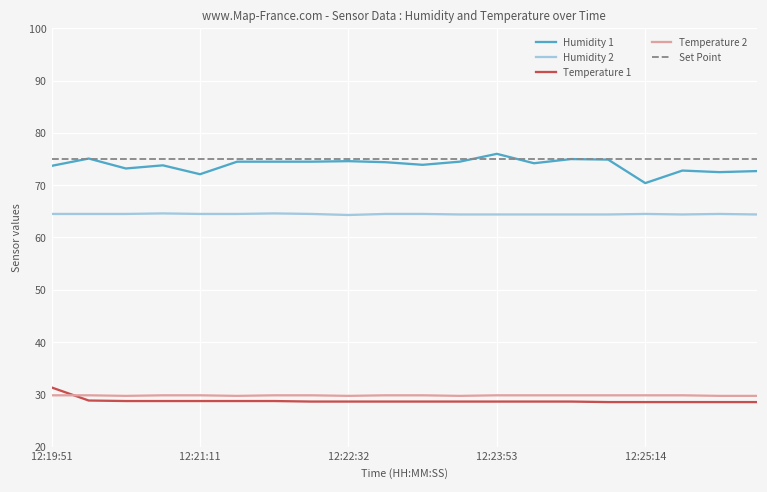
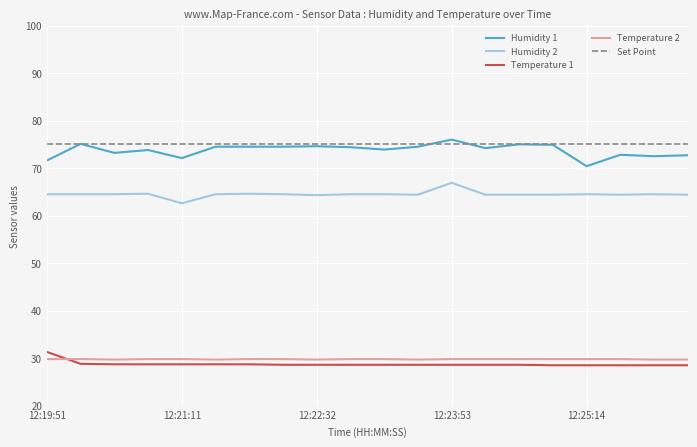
Humidity 1, 12:19:51: 74 -> 72
Humidity 2, 12:21:11: 65 -> 63
Humidity 2, 12:23:53: 64 -> 67
